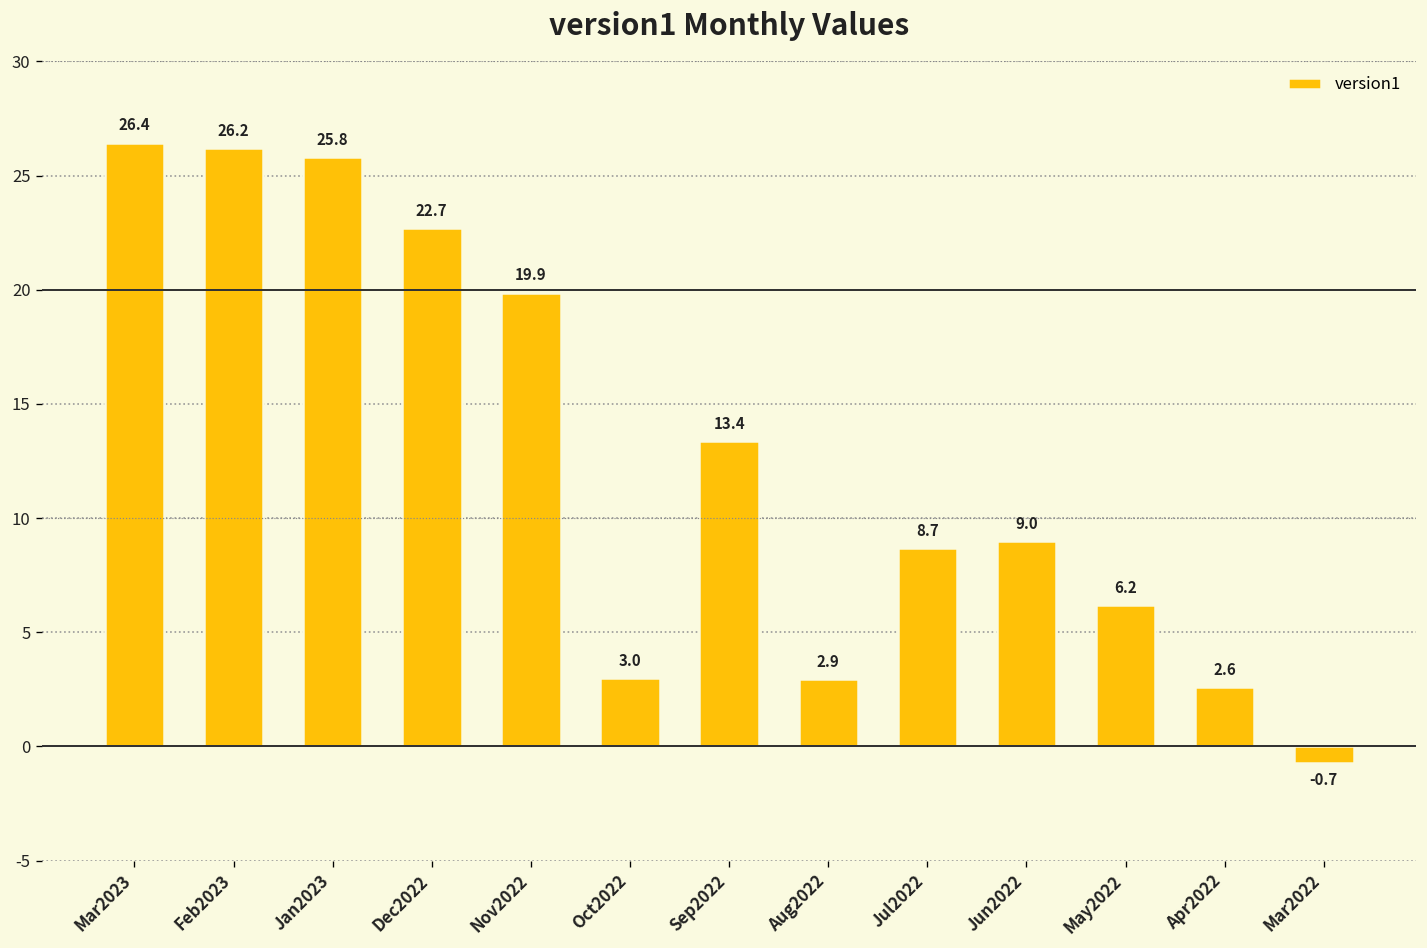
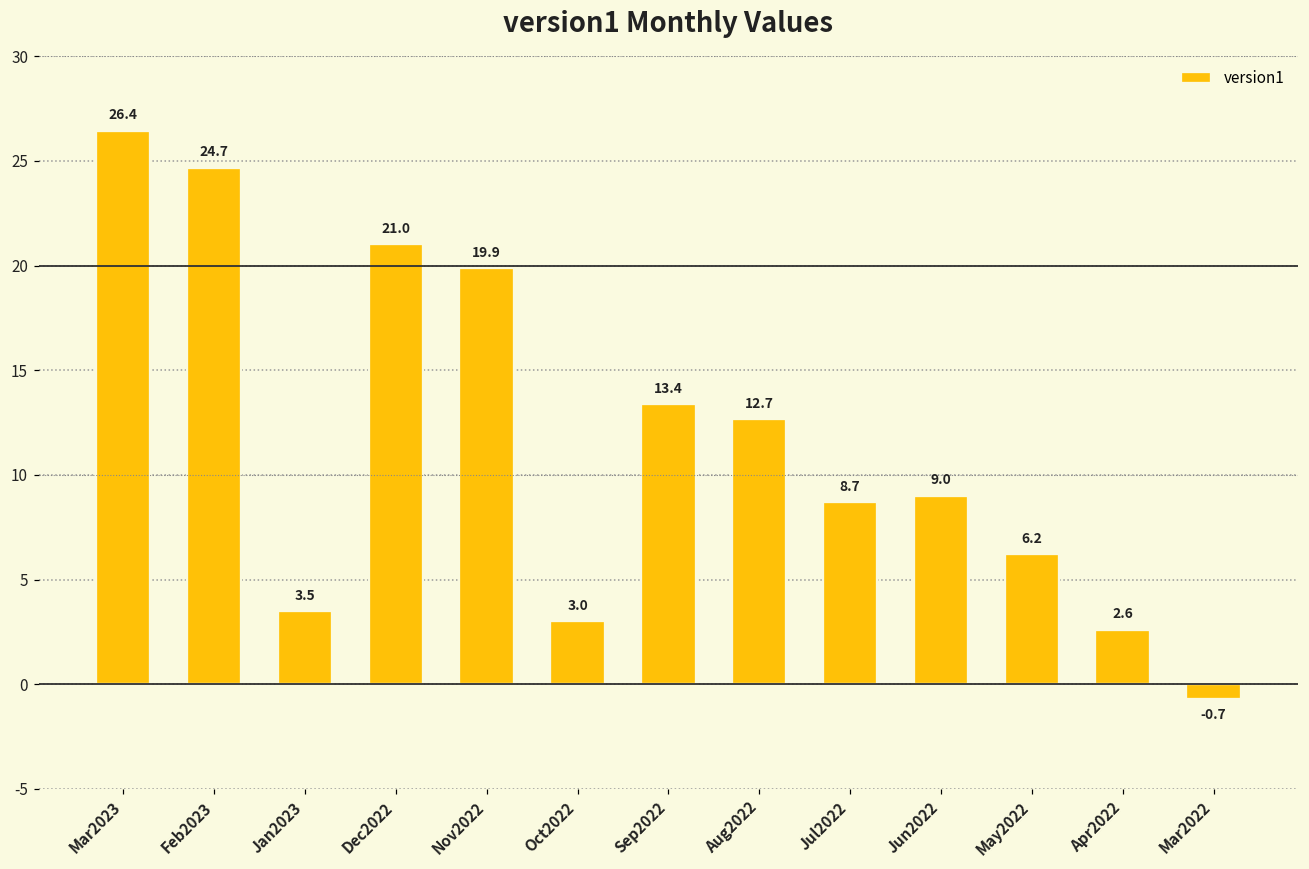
Feb2023: 26.2 -> 24.7
Jan2023: 25.8 -> 3.5
Dec2022: 22.7 -> 21.0
Aug2022: 2.9 -> 12.7
